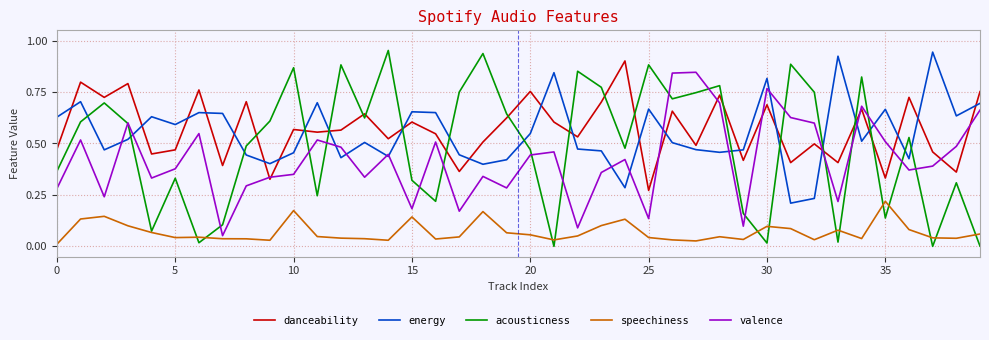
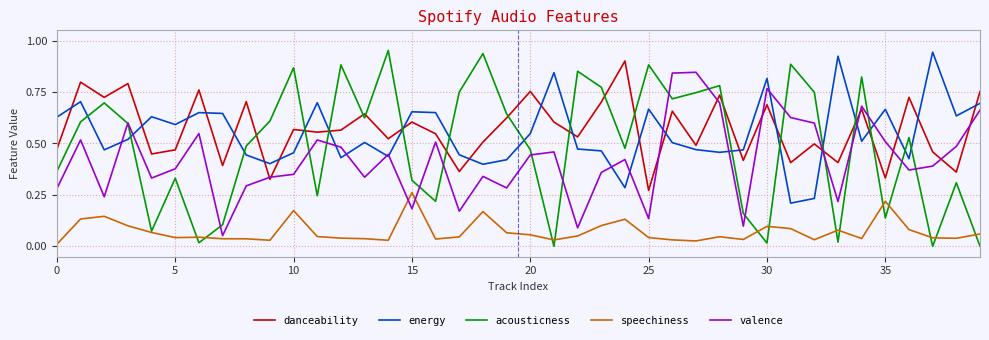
speechiness, 15: 0.14 -> 0.26
